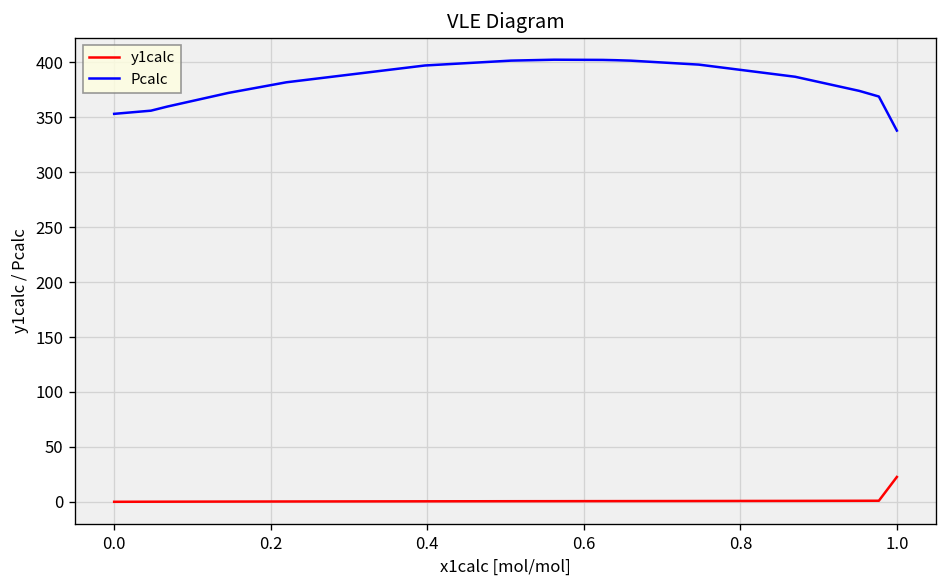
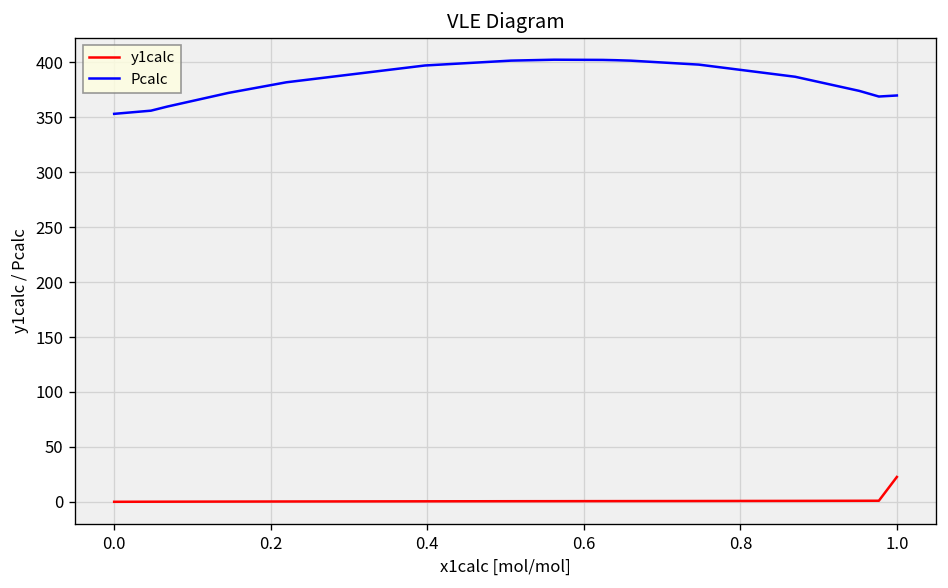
Pcalc, 1.0: 340 -> 370
